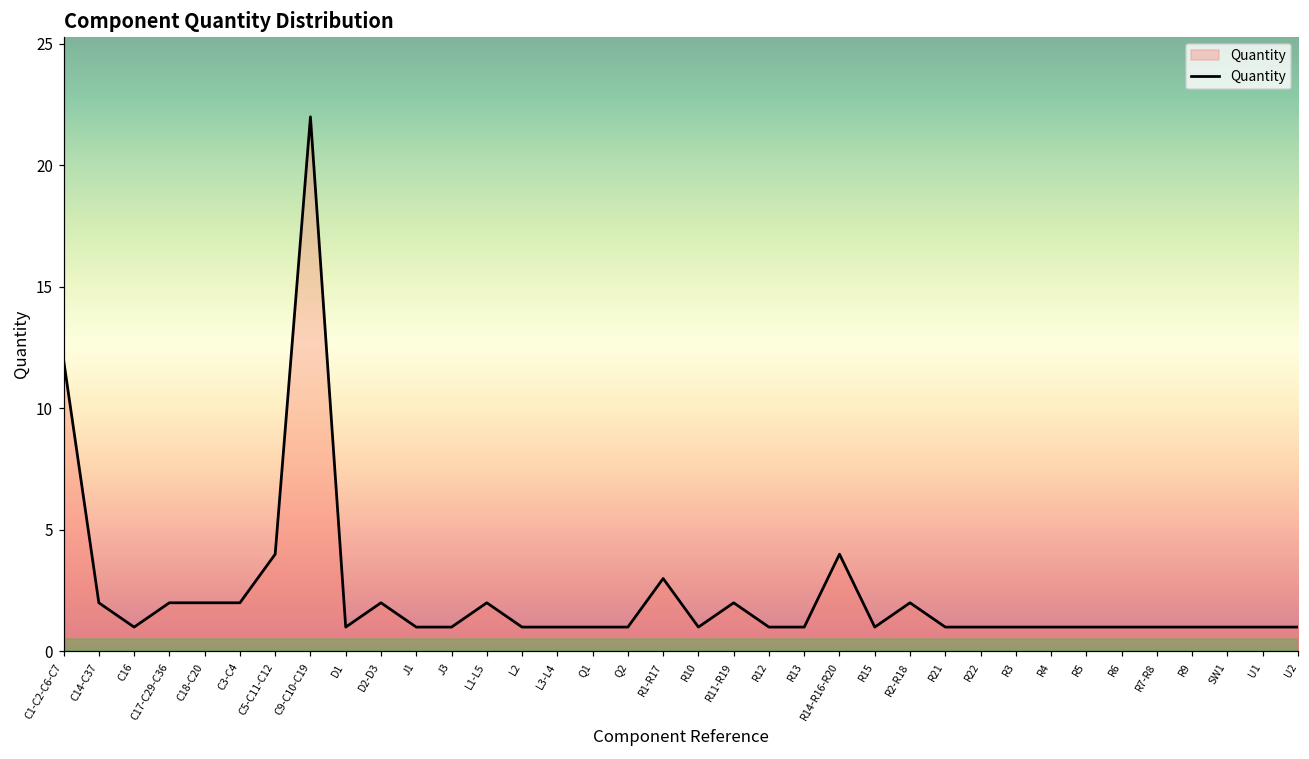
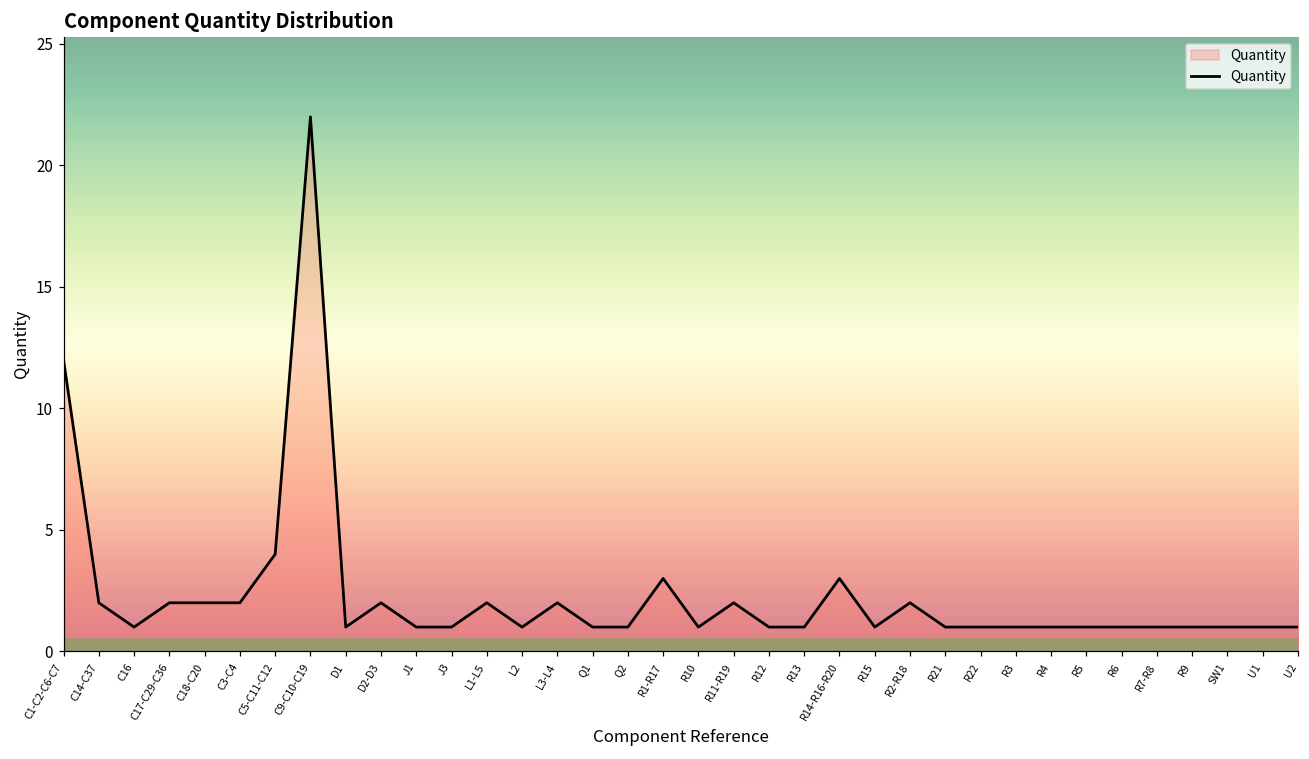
L3-L4: 1 -> 2
R14-R16-R20: 4 -> 3
